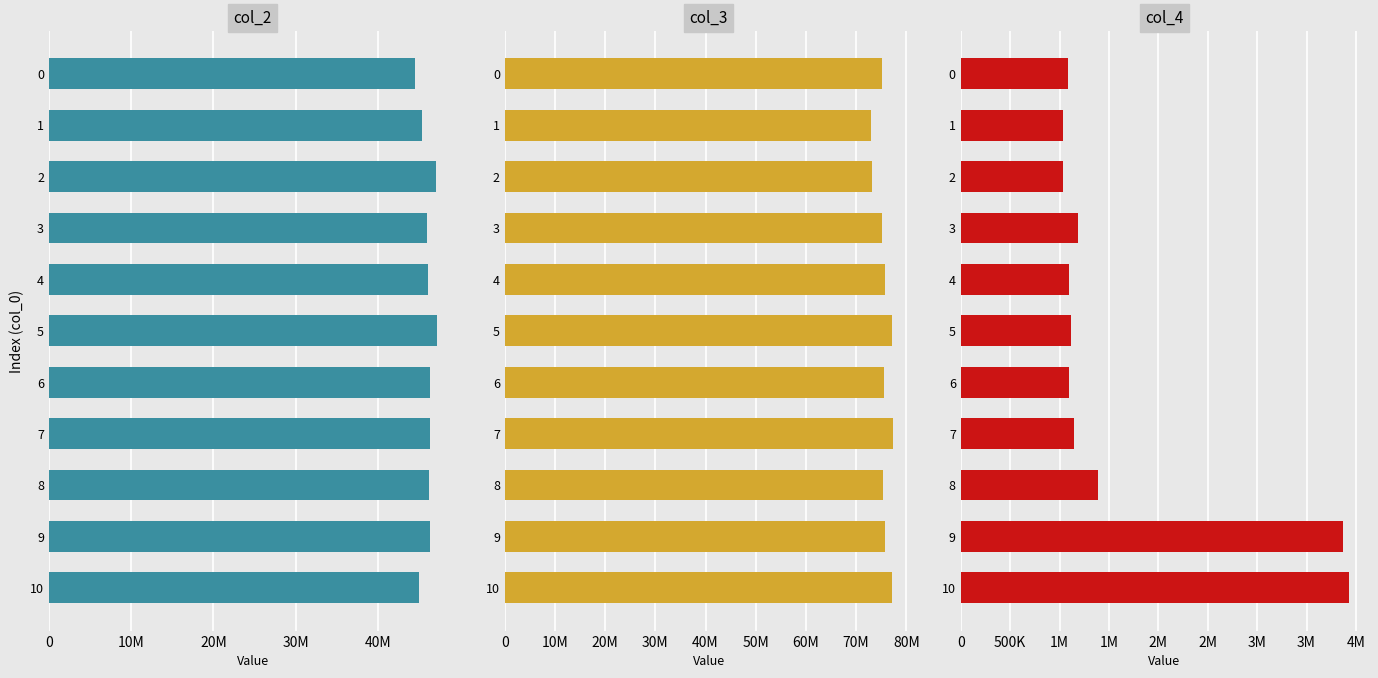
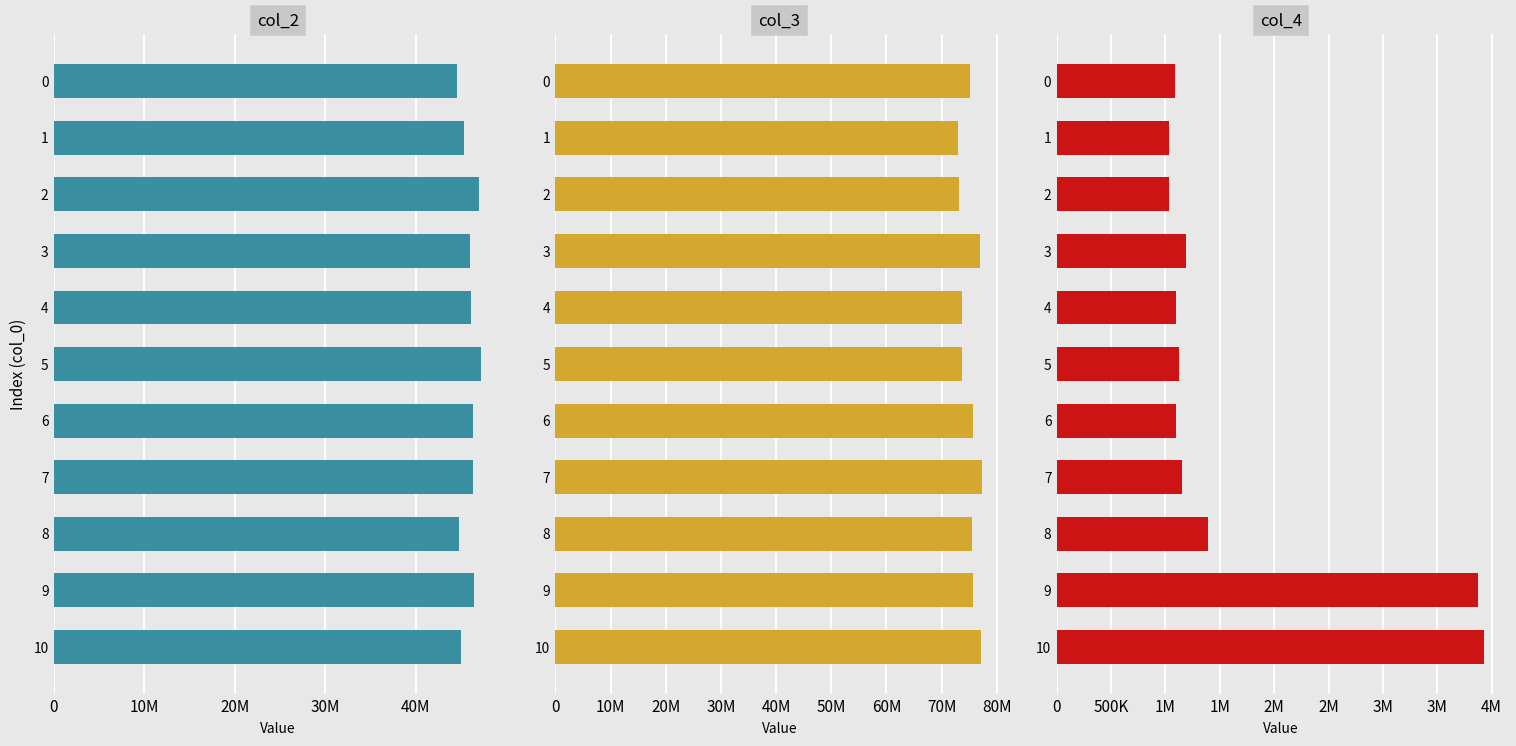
col_2, 8: 46000000 -> 45000000
col_3, 3: 75000000 -> 77000000
col_3, 4: 76000000 -> 74000000
col_3, 5: 77000000 -> 74000000
